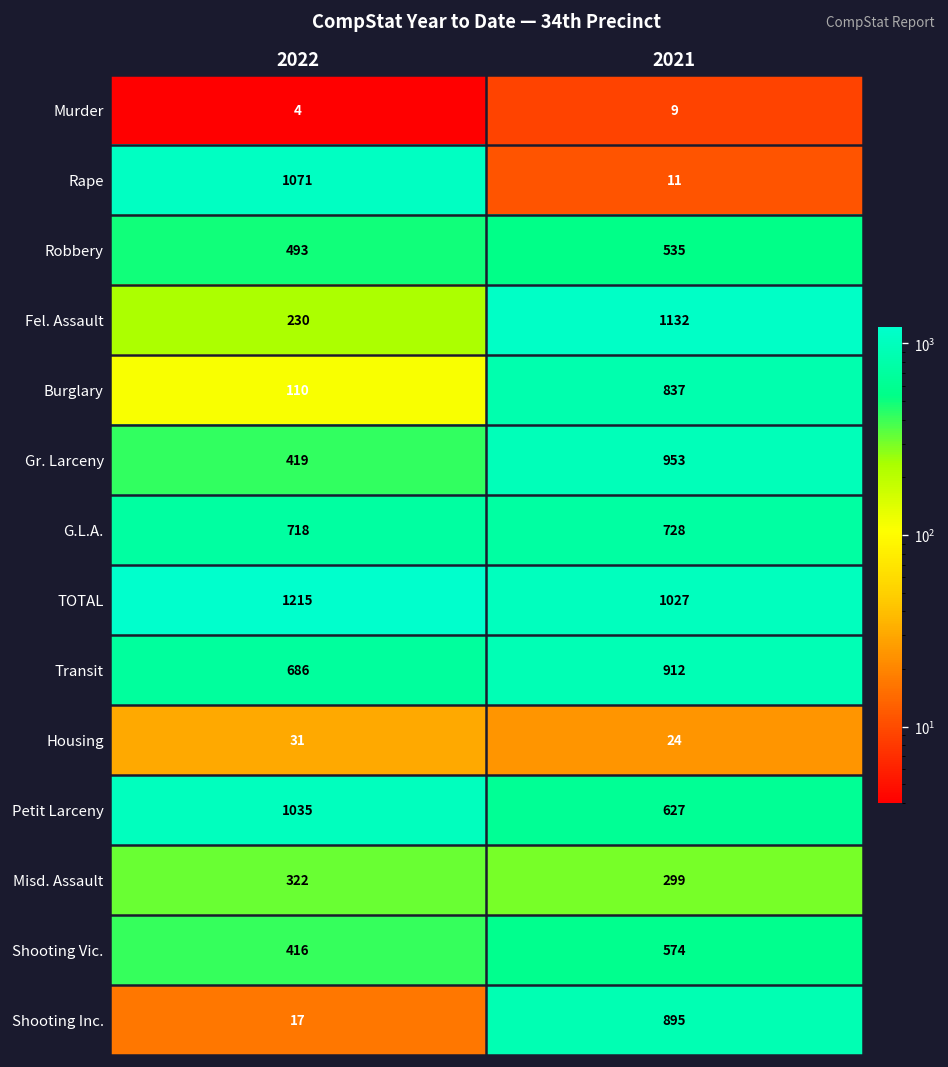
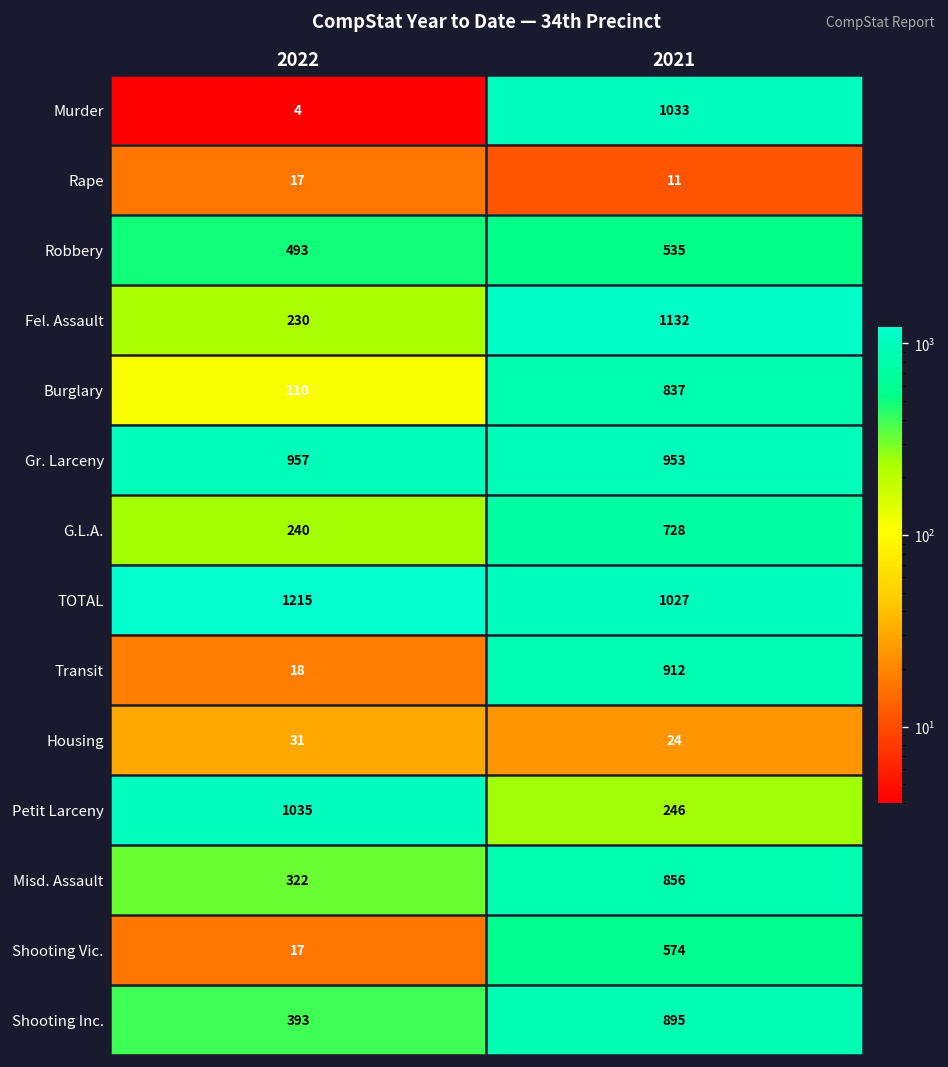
Murder, 2021: 9 -> 1033
Rape, 2022: 1071 -> 17
Gr. Larceny, 2022: 419 -> 957
G.L.A., 2022: 718 -> 240
Transit, 2022: 686 -> 18
Petit Larceny, 2021: 627 -> 246
Misd. Assault, 2021: 299 -> 856
Shooting Vic., 2022: 416 -> 17
Shooting Inc., 2022: 17 -> 393
